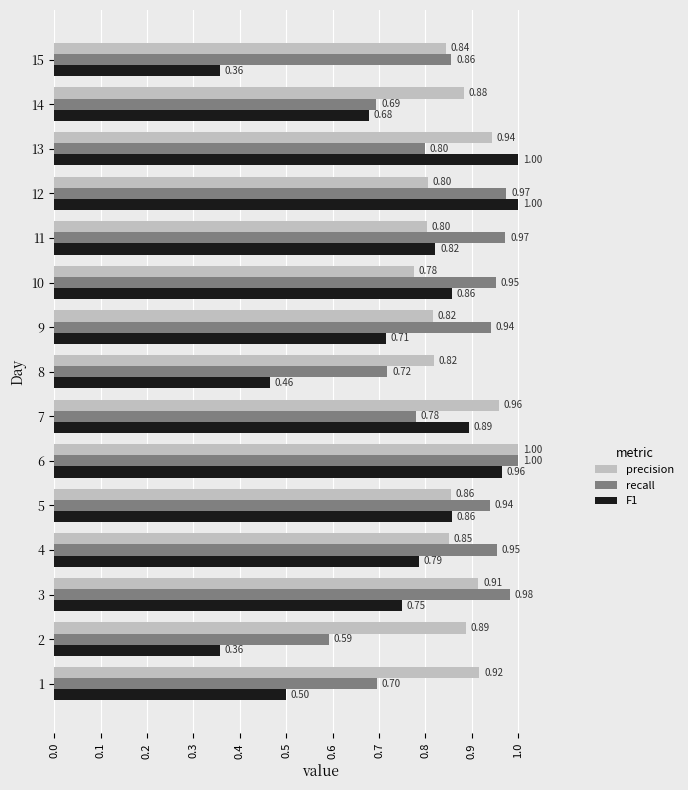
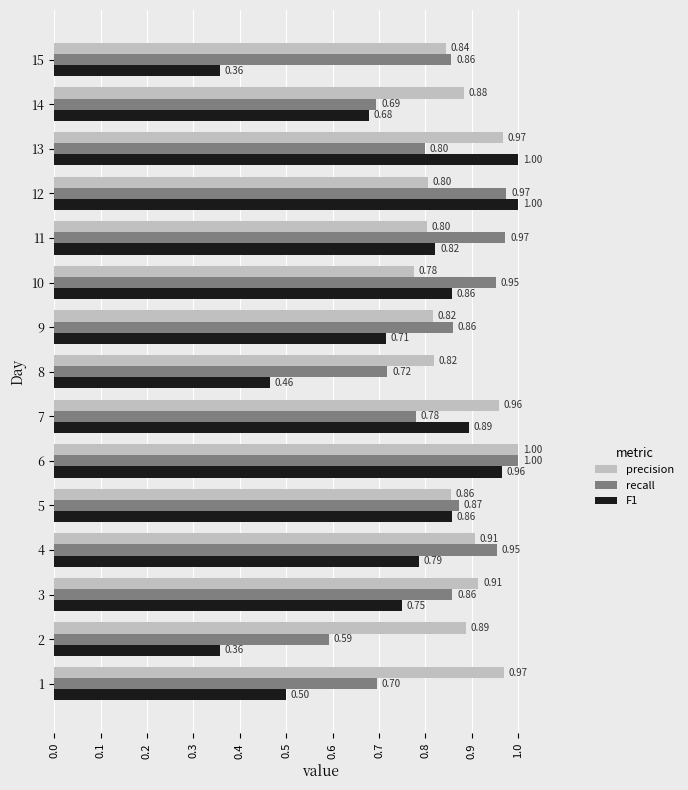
precision, 13: 0.94 -> 0.97
recall, 9: 0.94 -> 0.86
recall, 5: 0.94 -> 0.87
precision, 4: 0.85 -> 0.91
recall, 3: 0.98 -> 0.86
precision, 1: 0.92 -> 0.97
